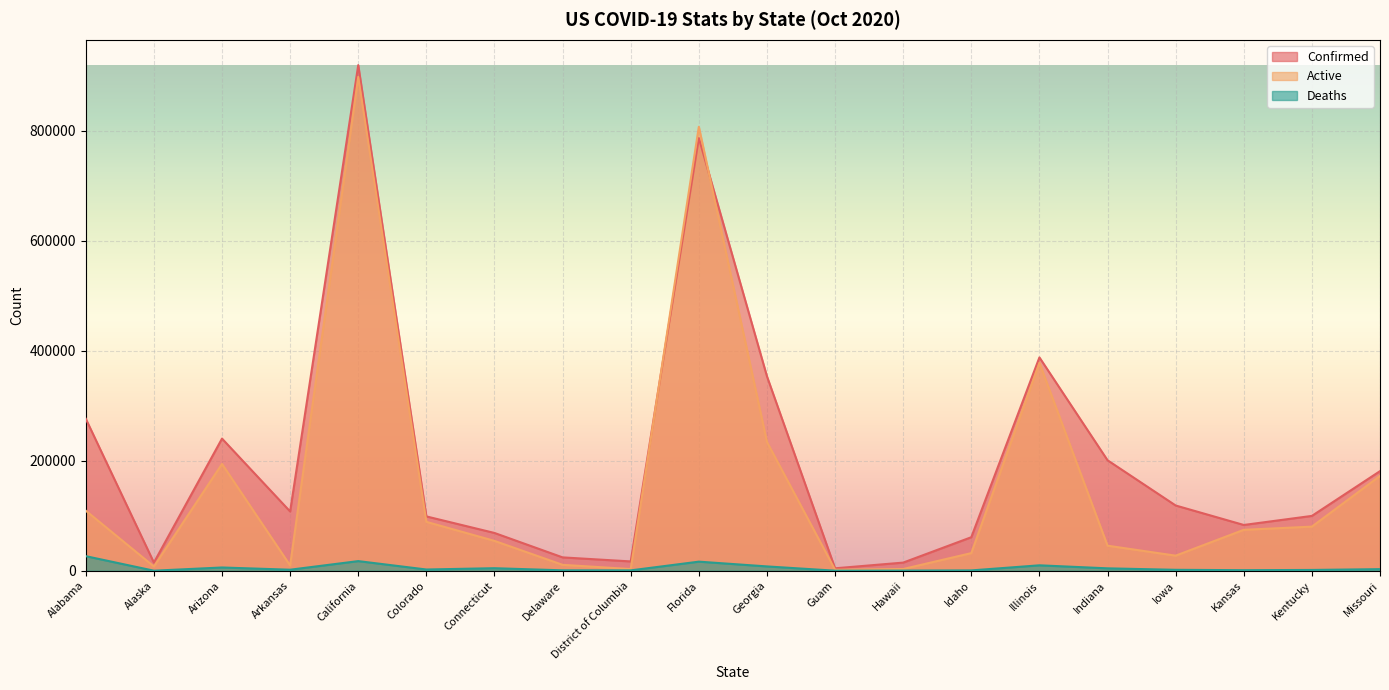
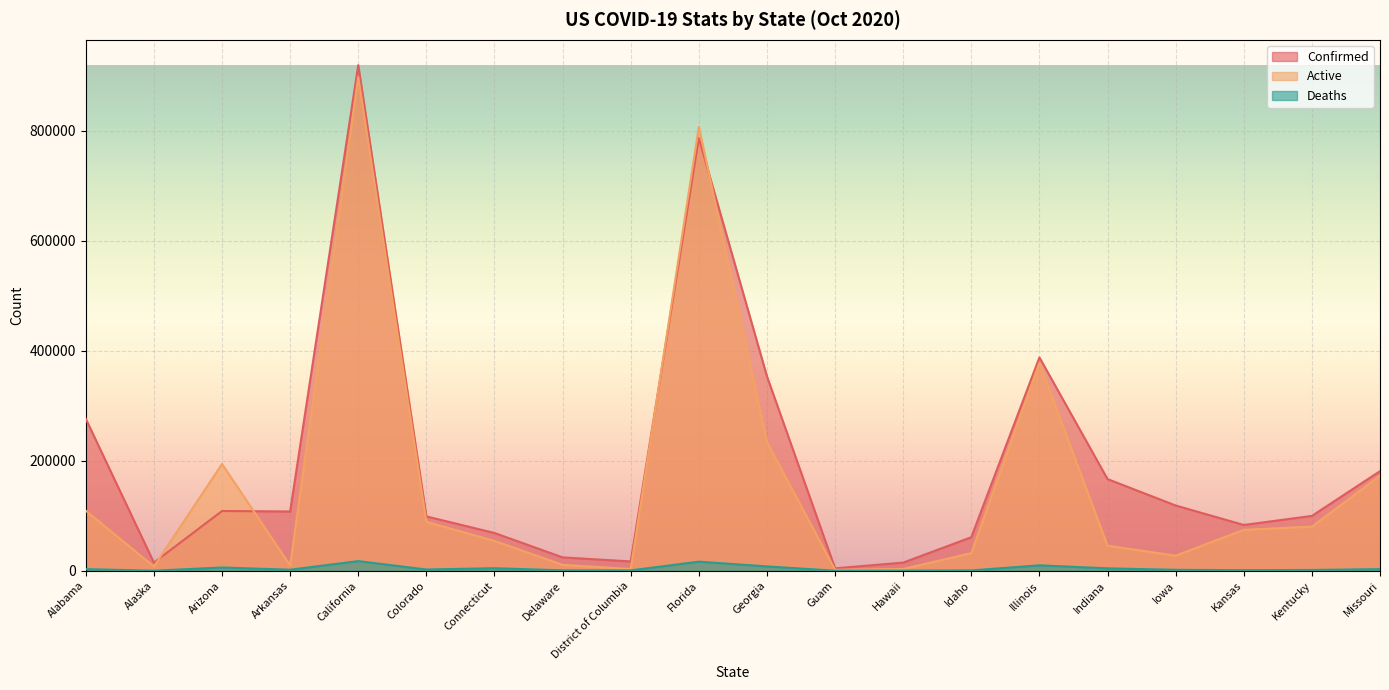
Deaths, Alabama: 30000 -> 0
Confirmed, Arizona: 240000 -> 110000
Confirmed, Indiana: 200000 -> 170000
